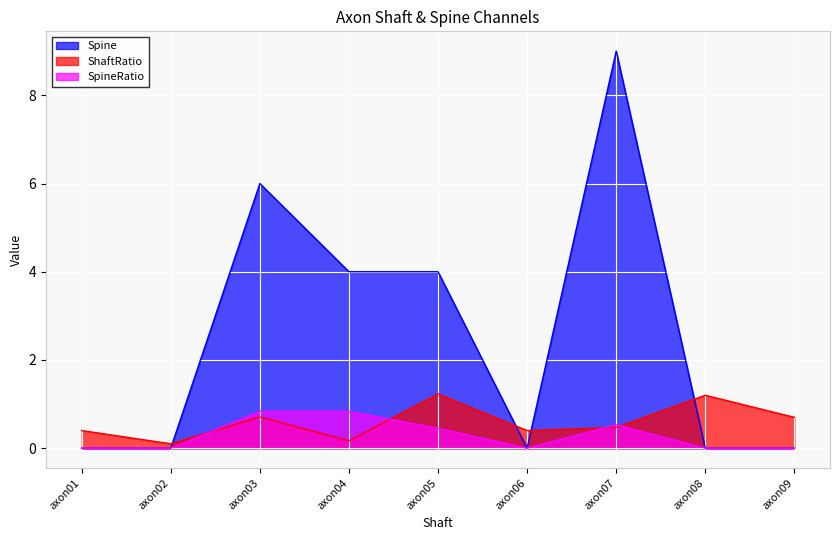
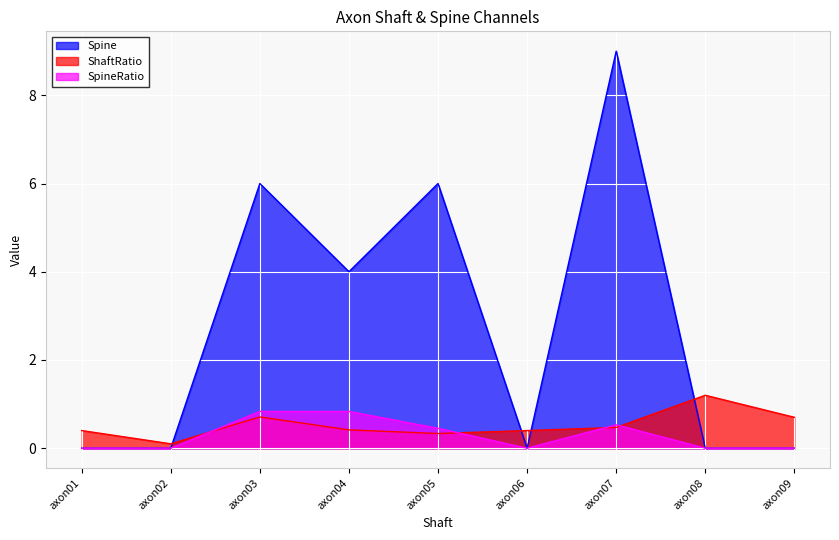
ShaftRatio, axon04: 0.2 -> 0.4
Spine, axon05: 4 -> 6
ShaftRatio, axon05: 1.2 -> 0.3
